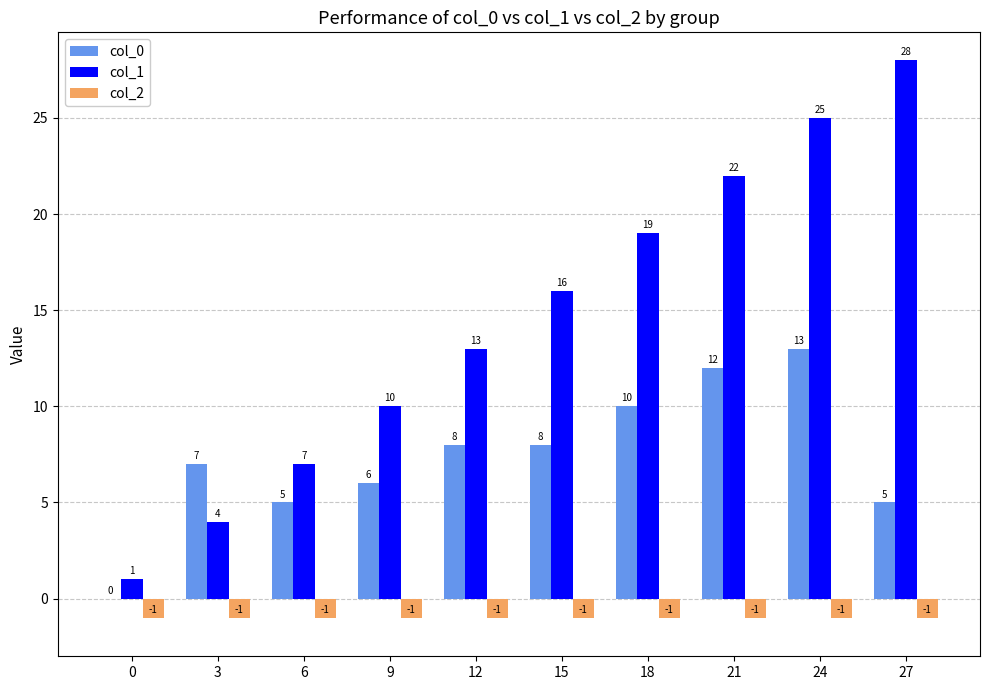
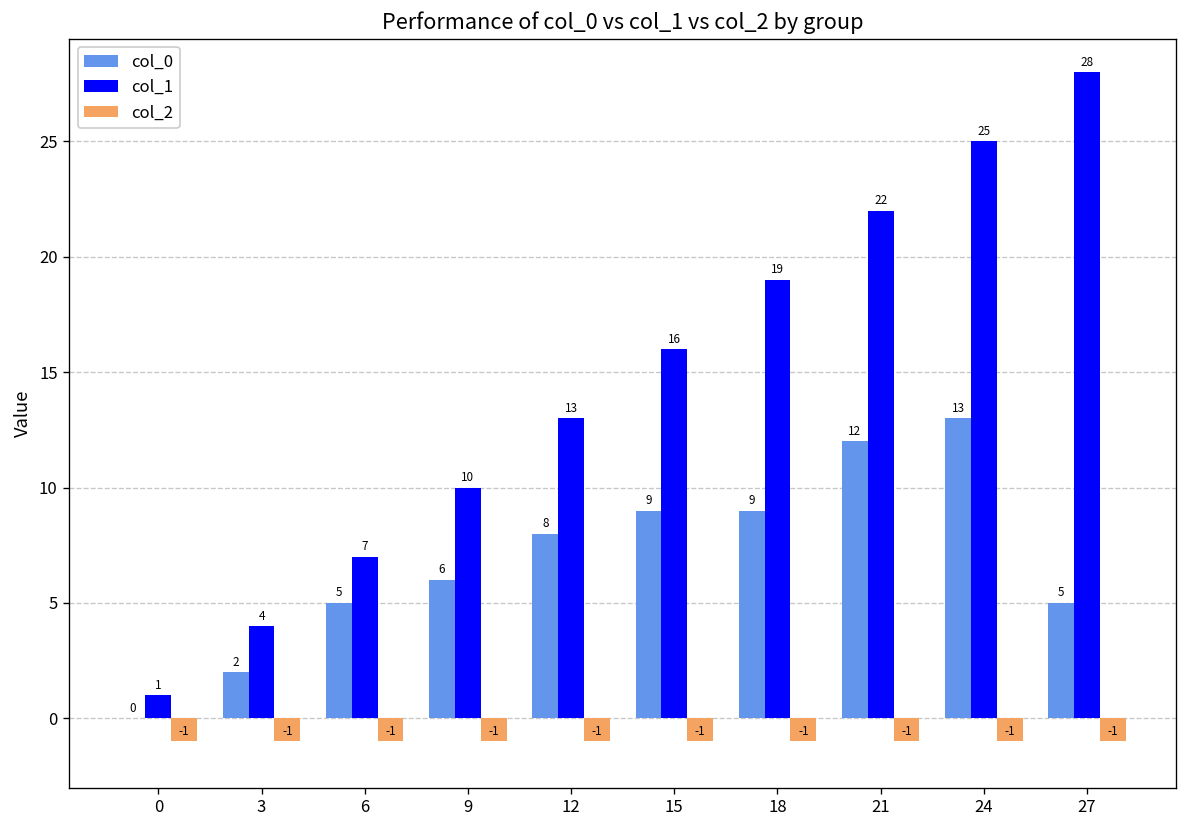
col_0, 3: 7 -> 2
col_0, 15: 8 -> 9
col_0, 18: 10 -> 9
